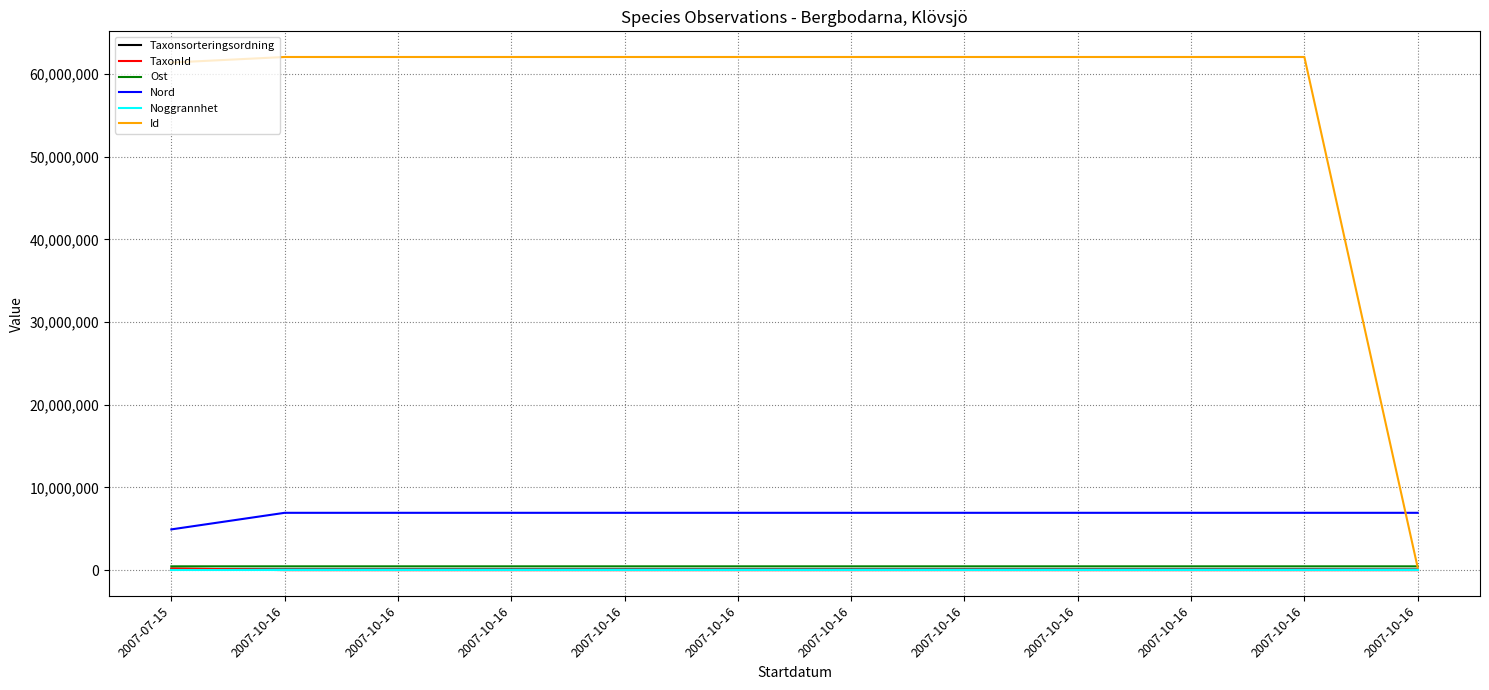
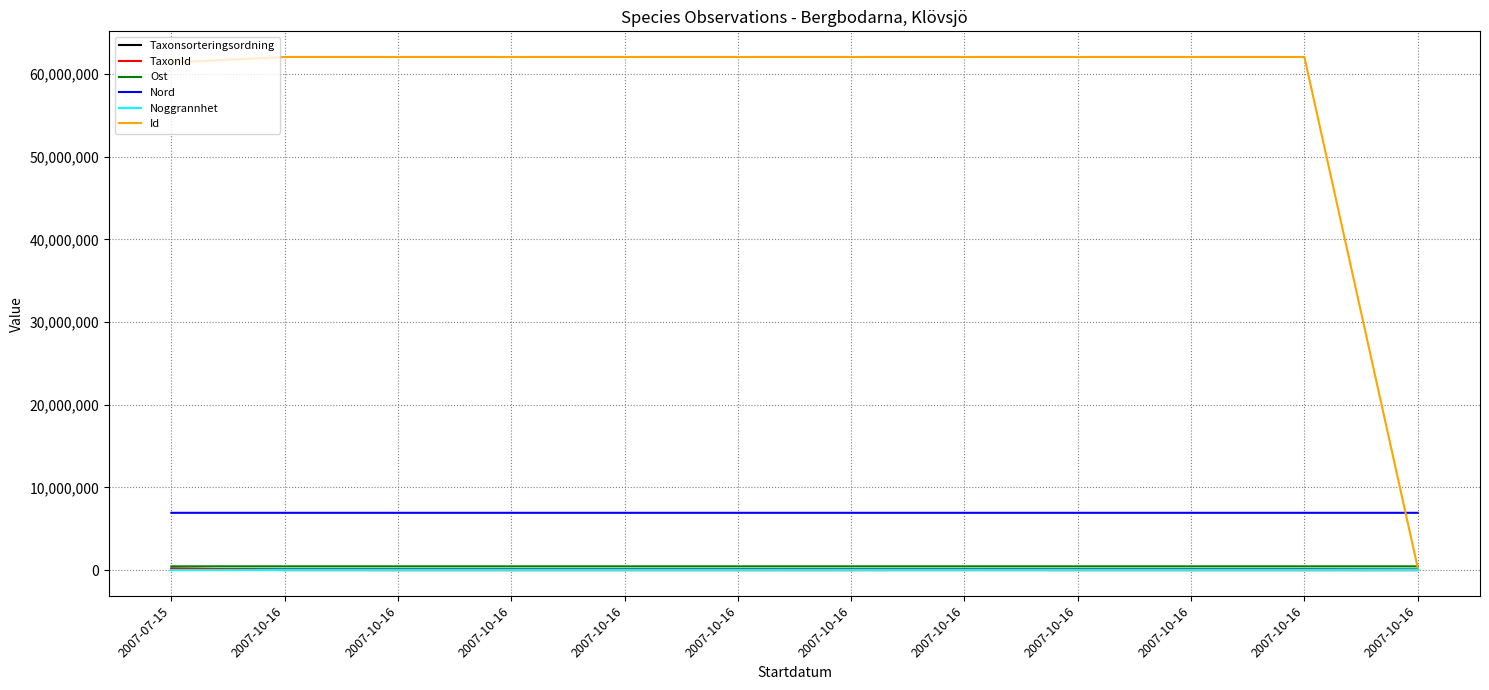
Nord, 2007-07-15: 5,000,000 -> 7,000,000
